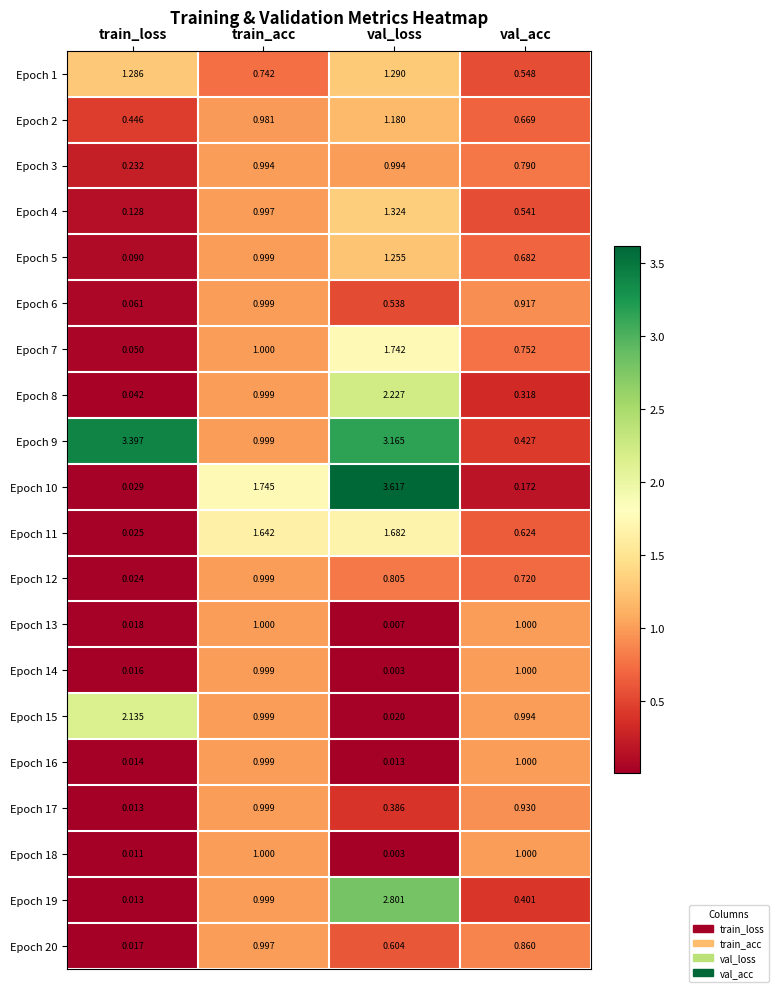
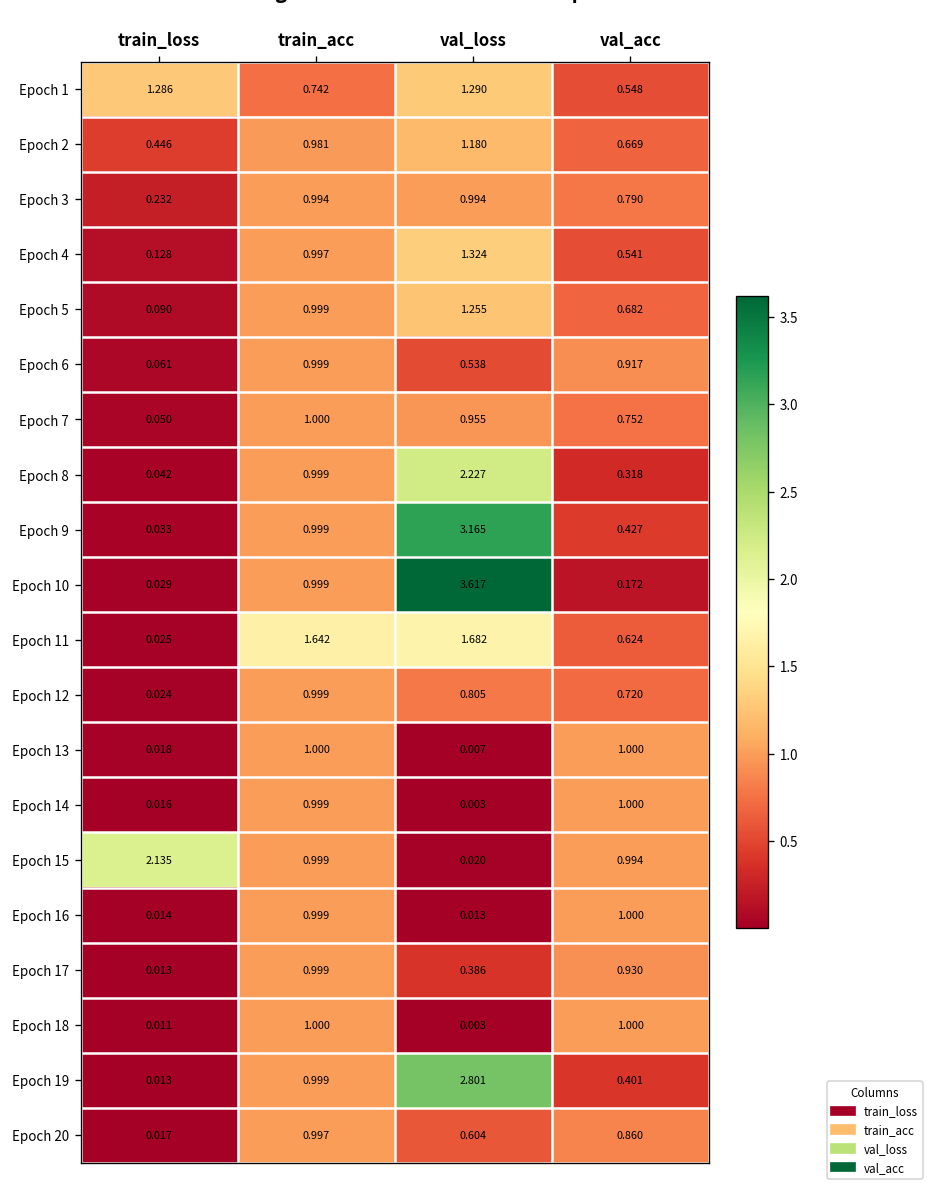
Epoch 7, val_loss: 1.742 -> 0.955
Epoch 9, train_loss: 3.397 -> 0.033
Epoch 10, train_acc: 1.745 -> 0.999
